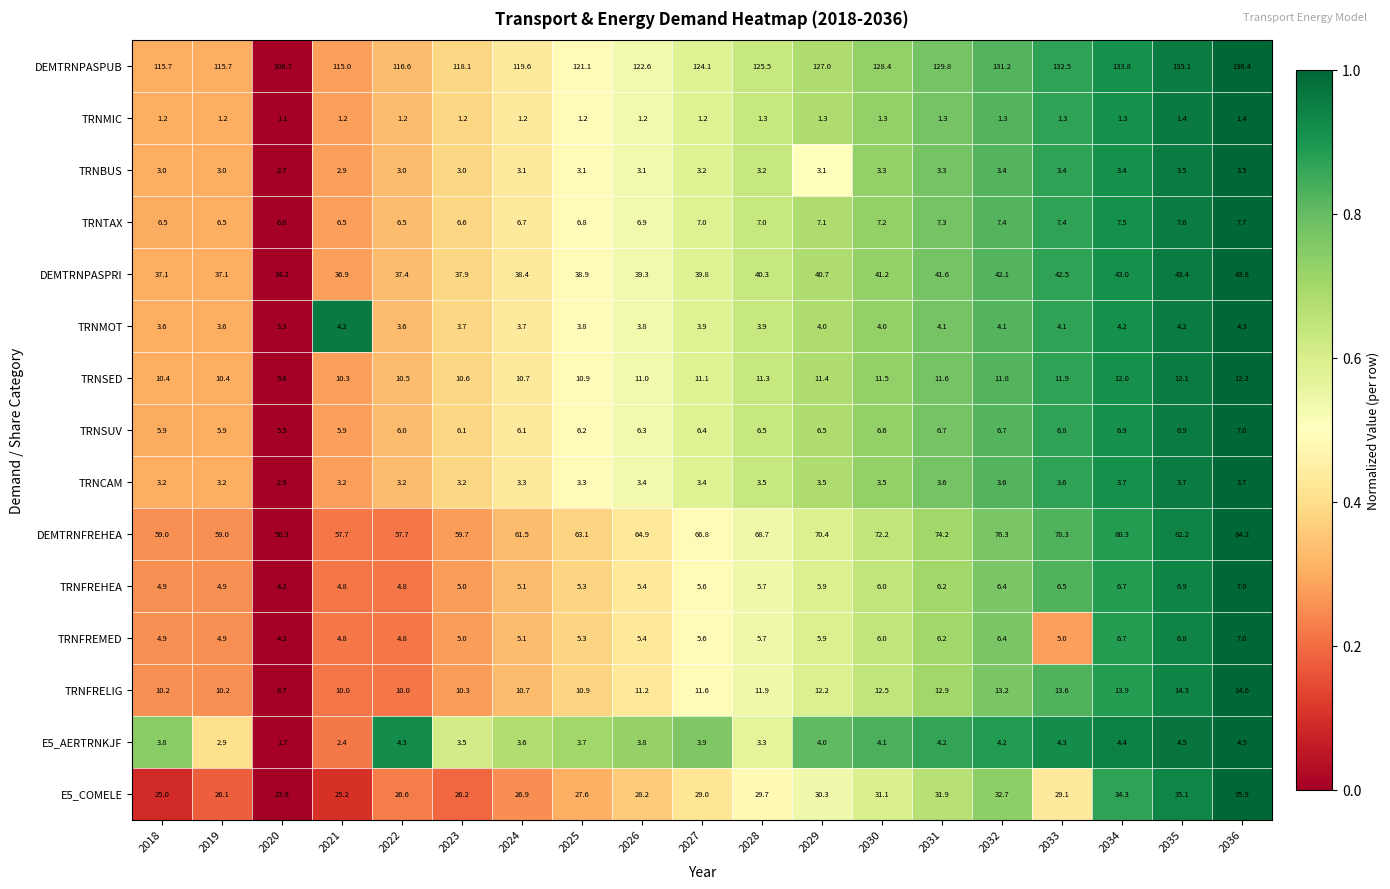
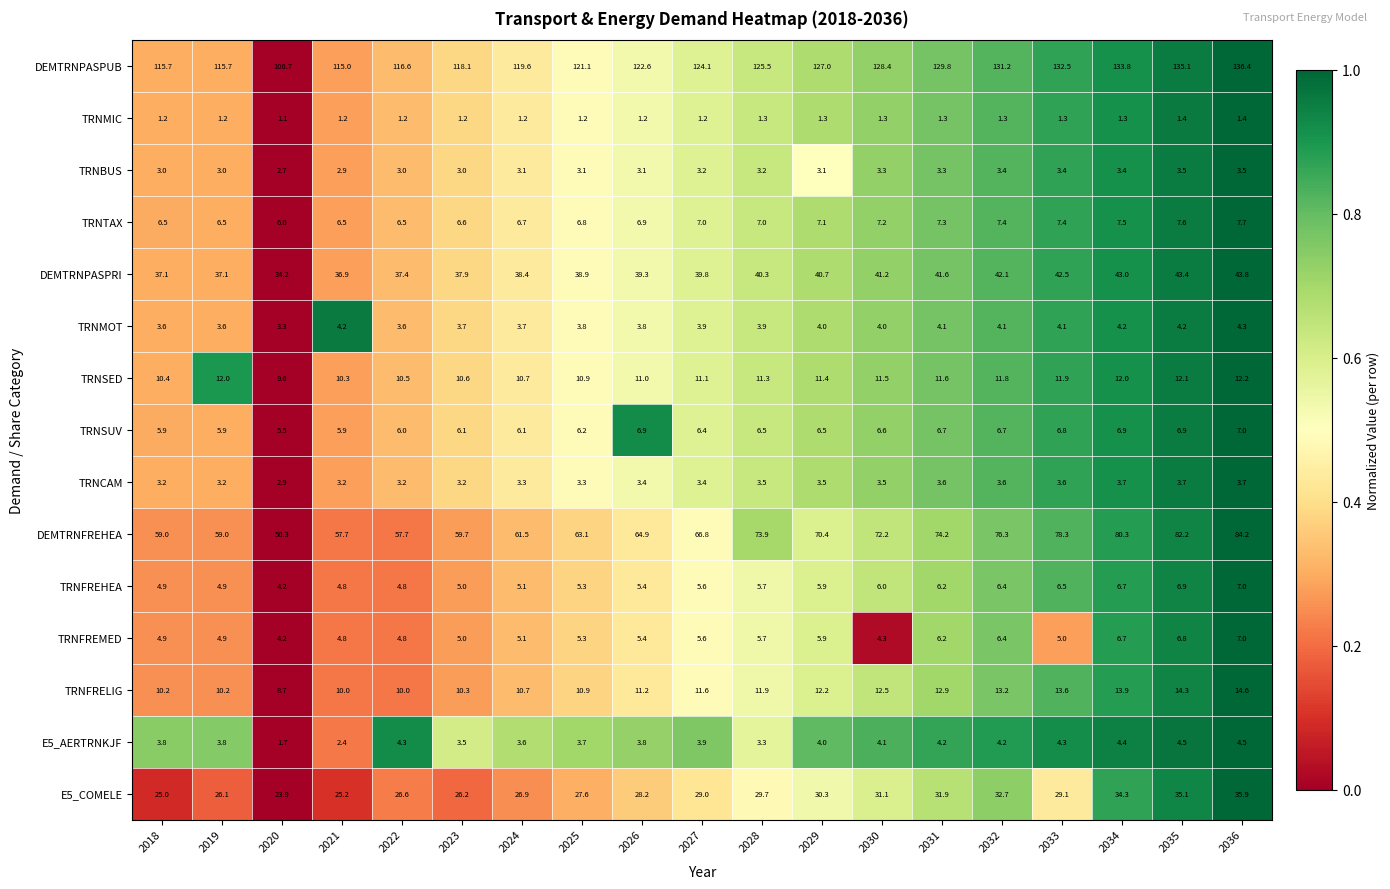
TRNSED, 2019: 10.4 -> 12.0
TRNSUV, 2026: 6.3 -> 6.9
DEMTRNFREHEA, 2028: 68.7 -> 73.9
TRNFREMED, 2030: 6.0 -> 4.3
E5_AERTRNKJF, 2019: 2.9 -> 3.8
